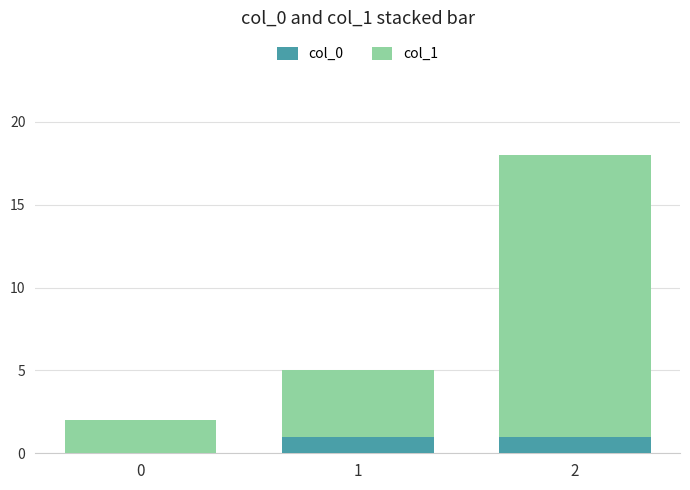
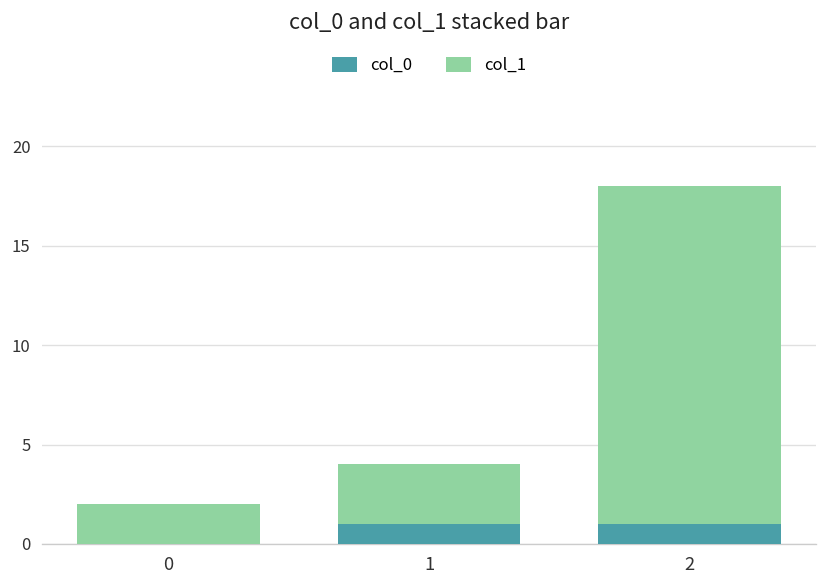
col_1, 1: 4 -> 3
